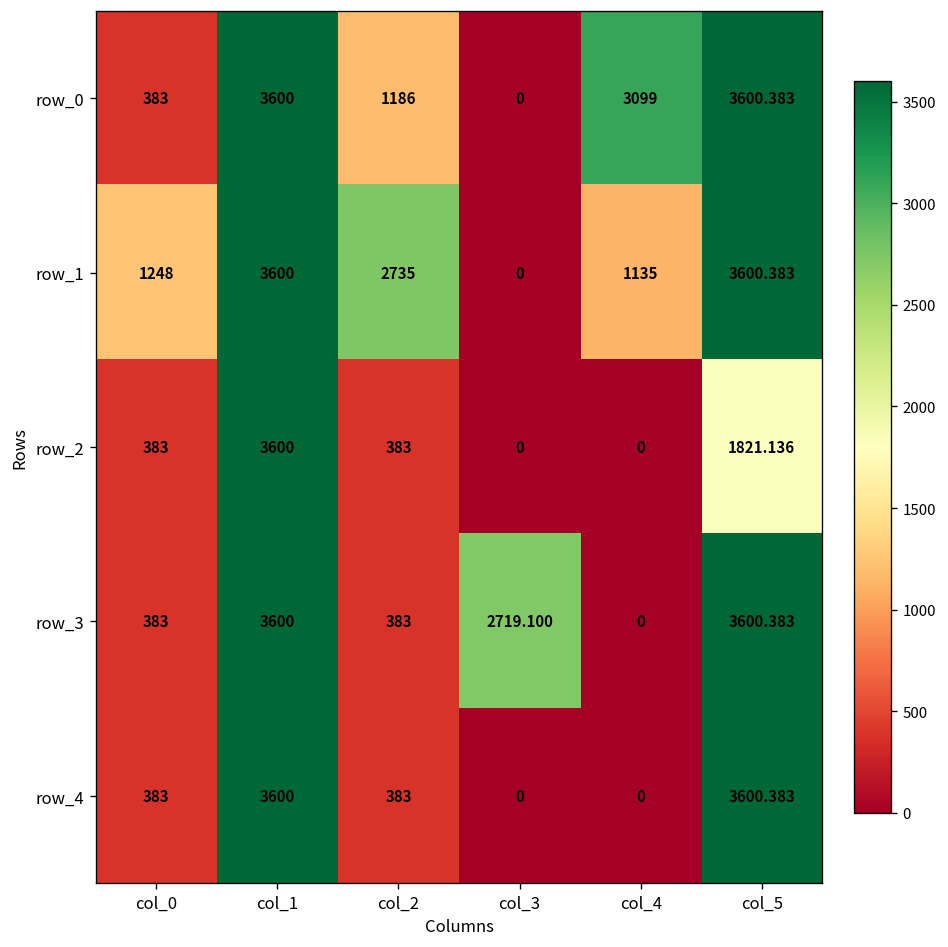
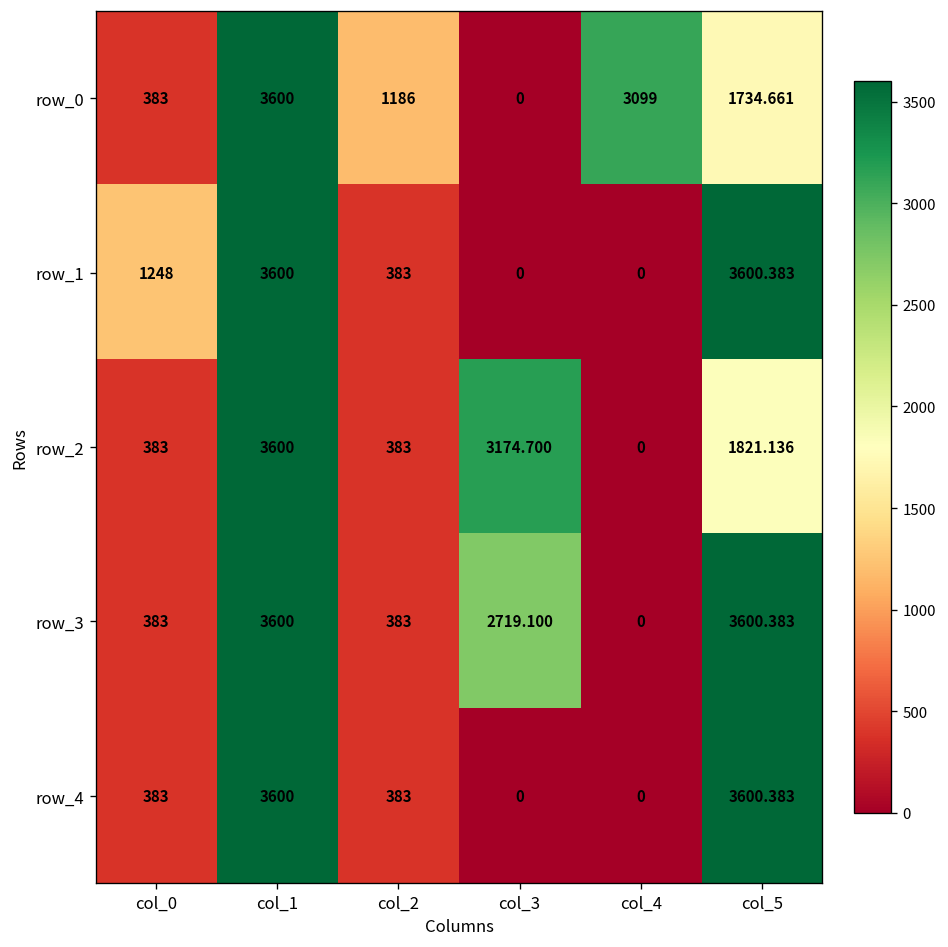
row_0, col_5: 3600.383 -> 1734.661
row_1, col_2: 2735 -> 383
row_1, col_4: 1135 -> 0
row_2, col_3: 0 -> 3174.700
